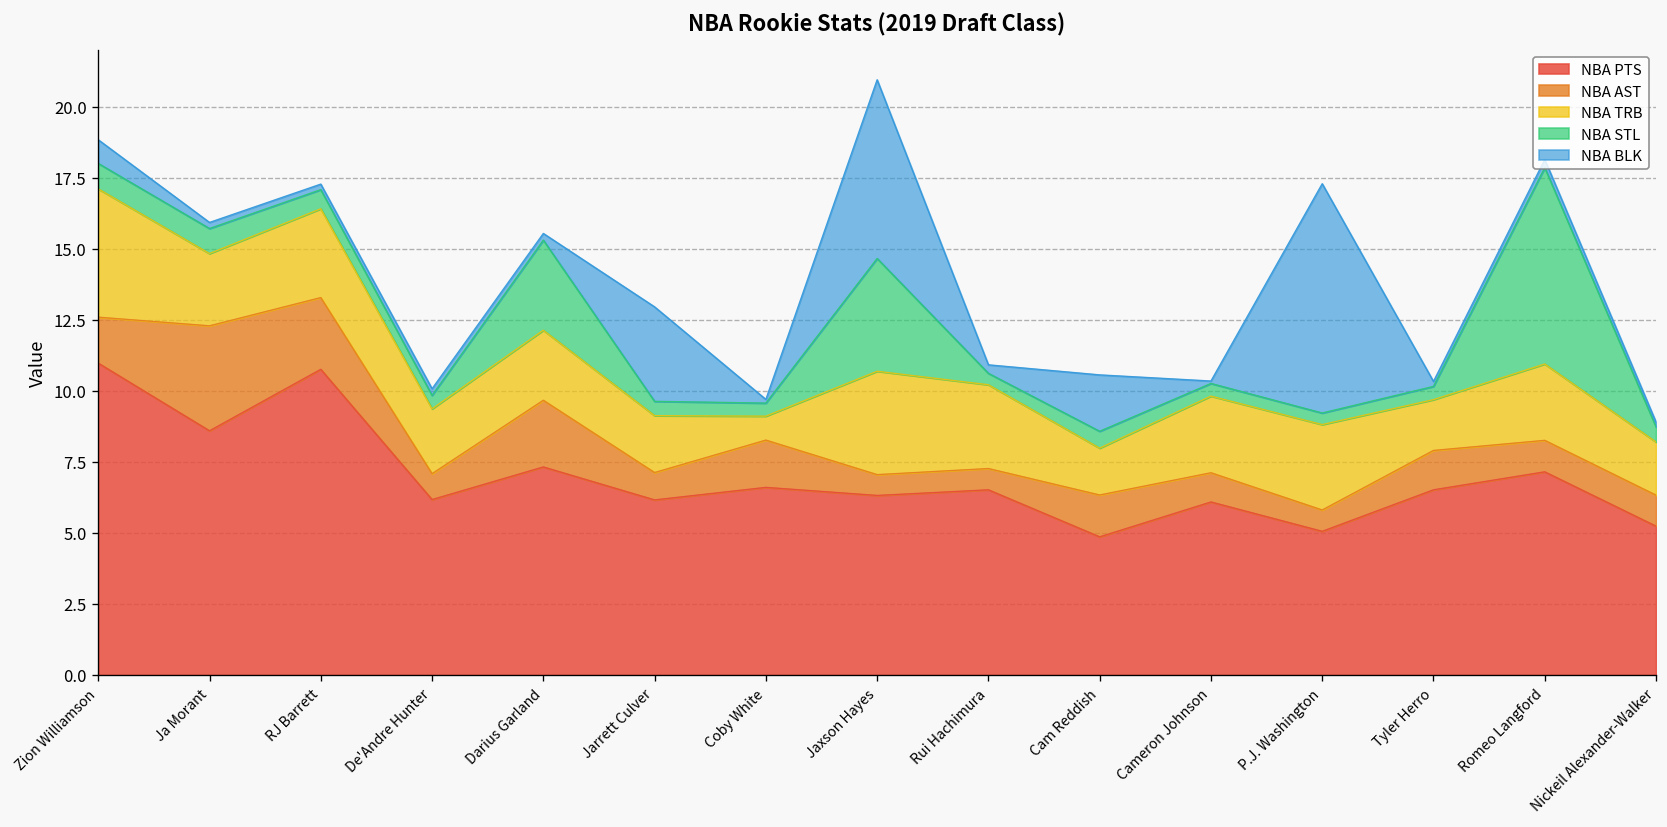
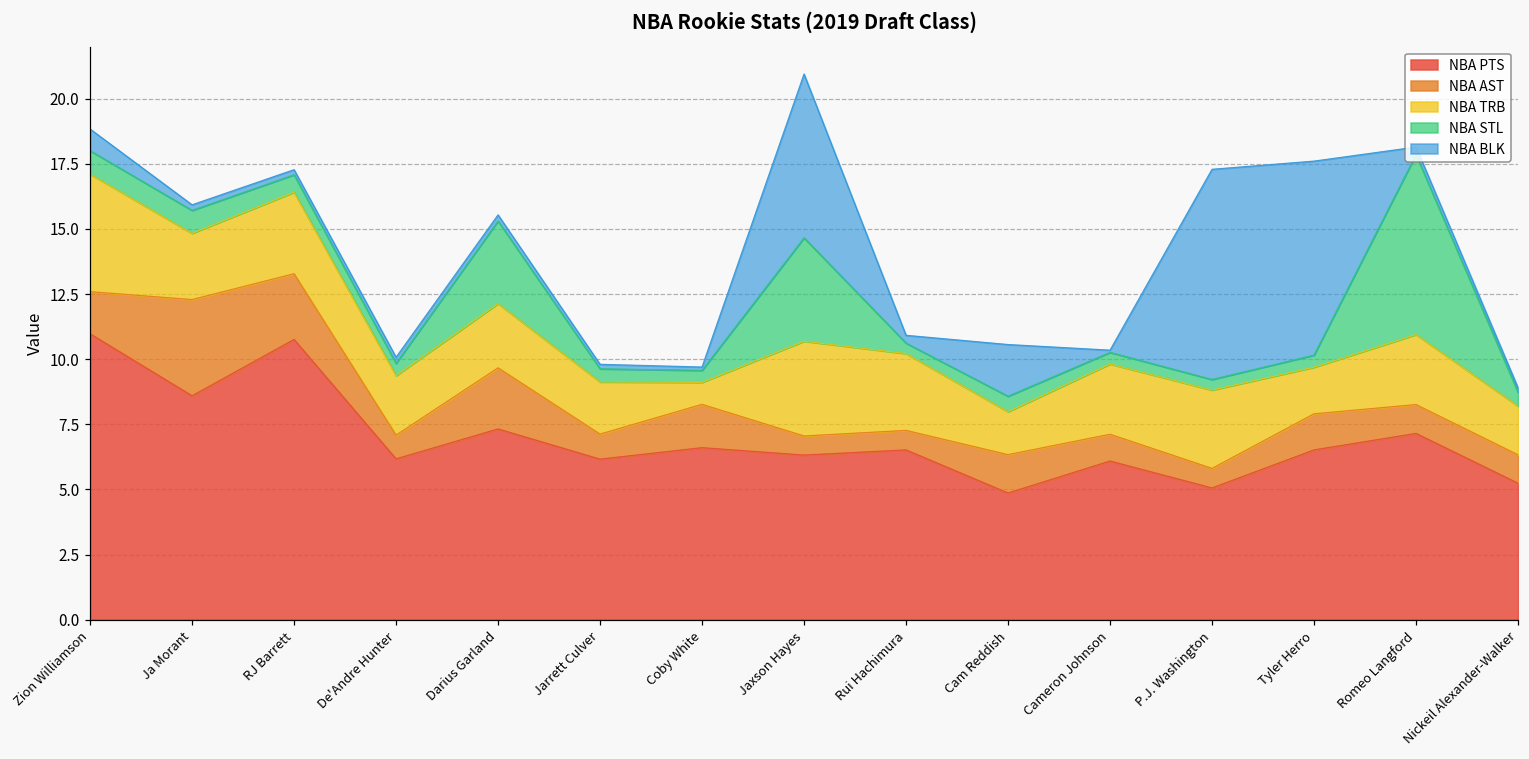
NBA BLK, Jarrett Culver: 3.3 -> 0.2
NBA BLK, Tyler Herro: 0.2 -> 7.4
